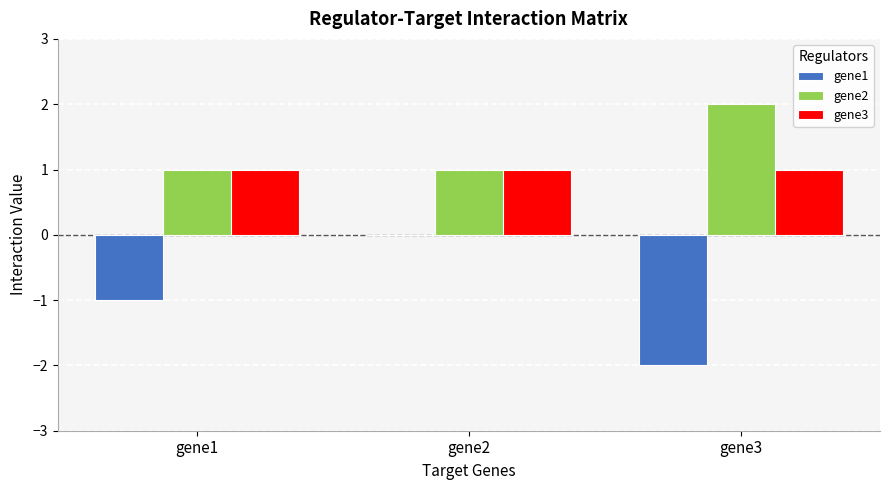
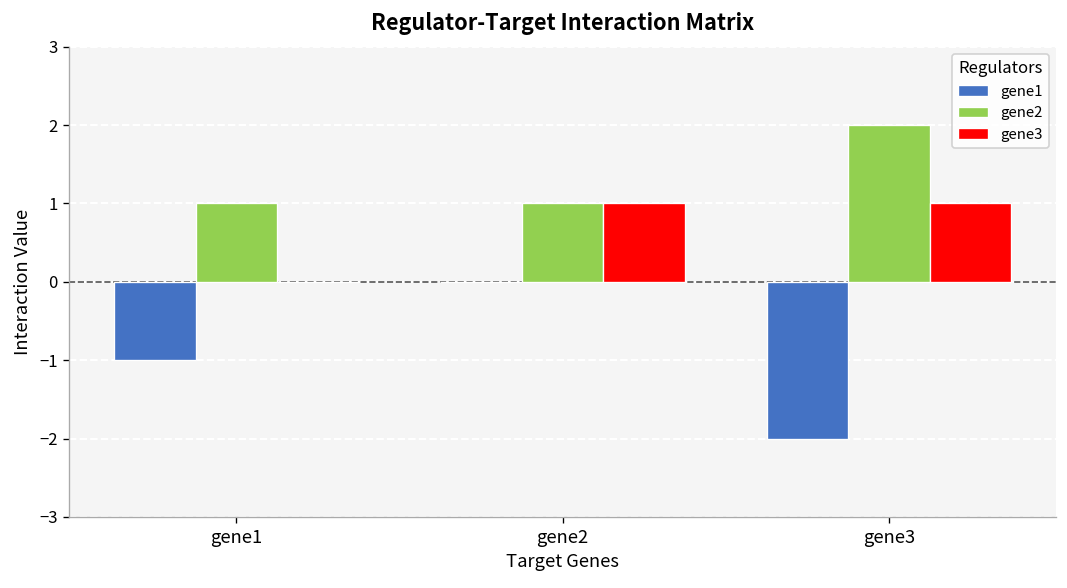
gene3, gene1: 1 -> 0
